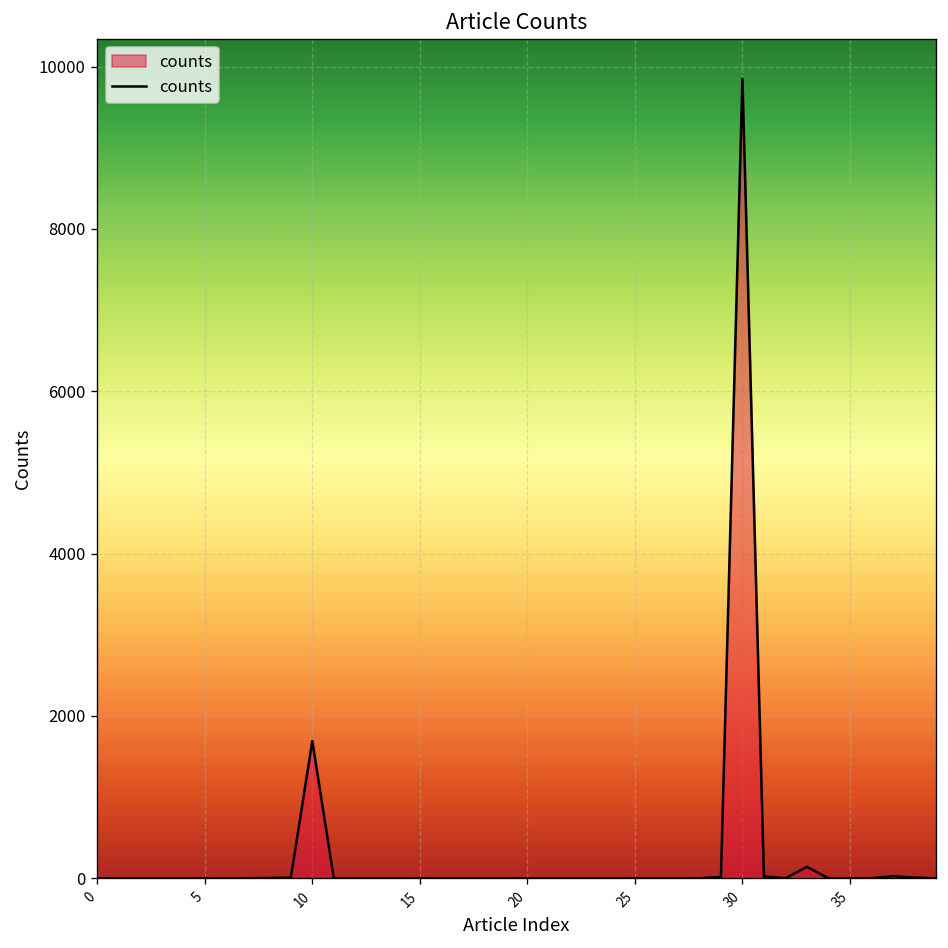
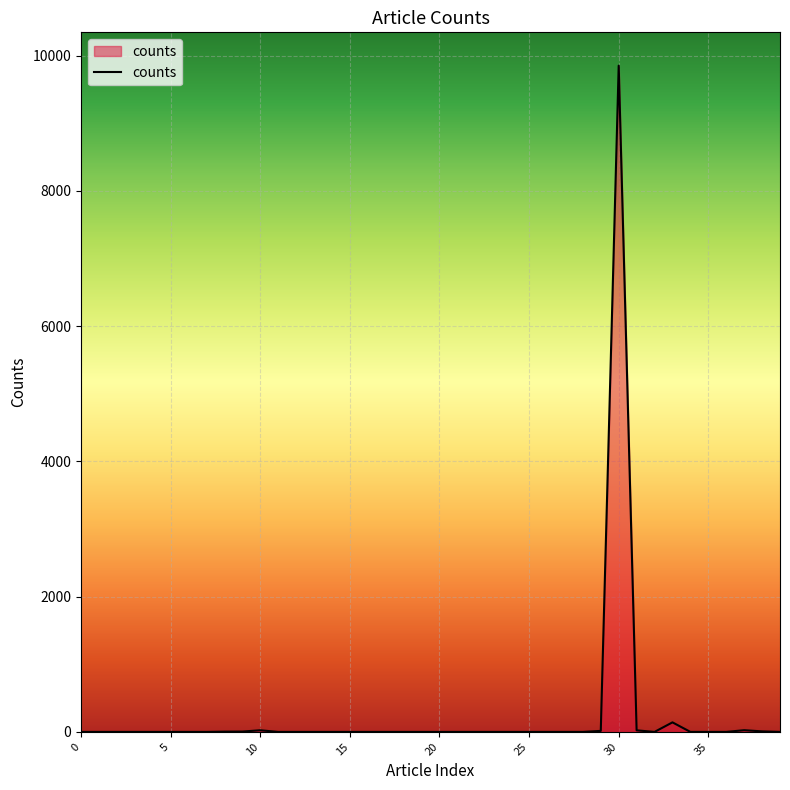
10: 1700 -> 0
